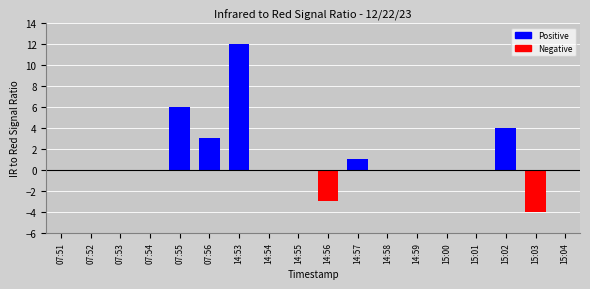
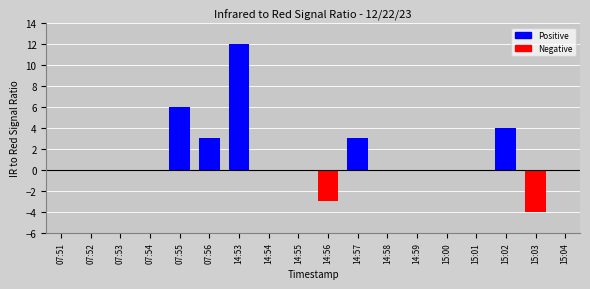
14:57: 1 -> 3
